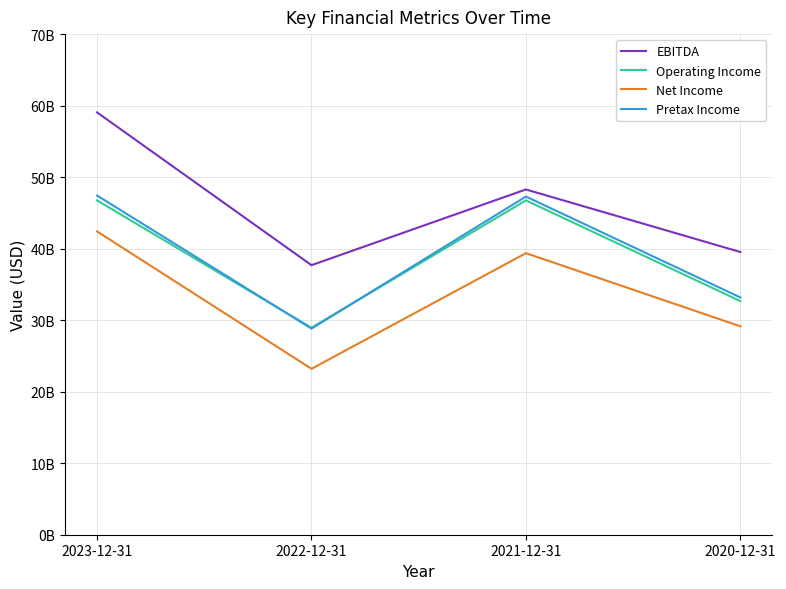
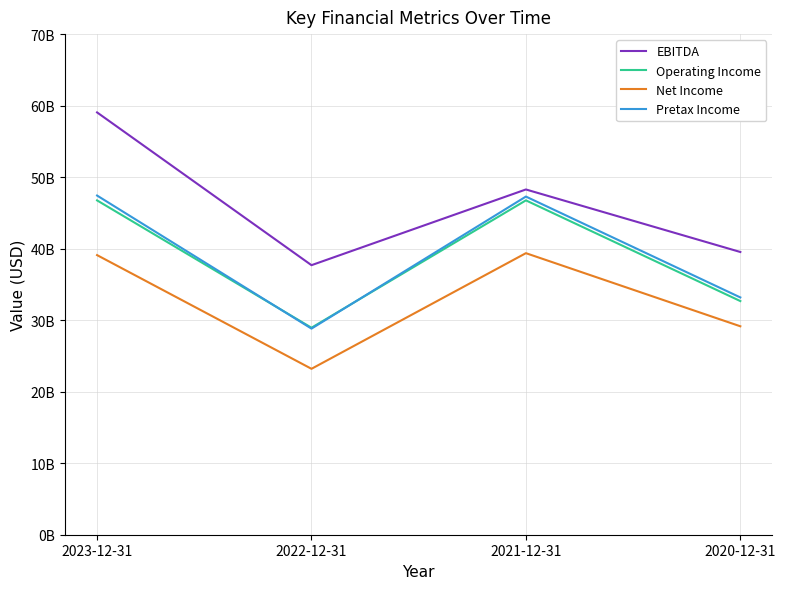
Net Income, 2023-12-31: 42000000000 -> 39000000000
